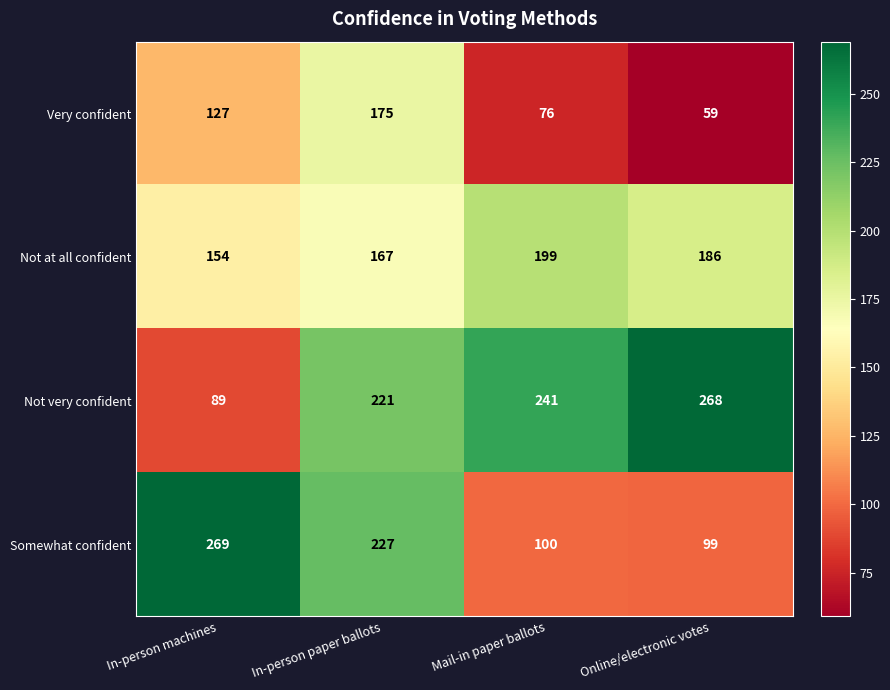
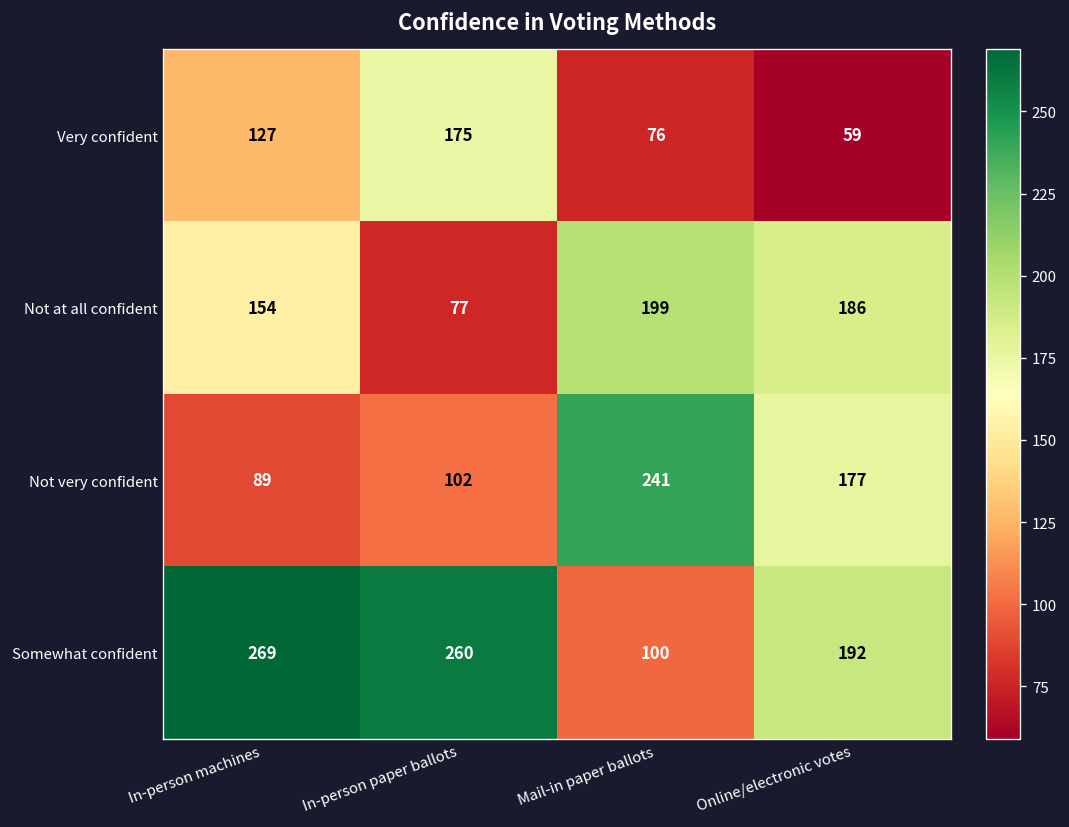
Not at all confident, In-person paper ballots: 167 -> 77
Not very confident, In-person paper ballots: 221 -> 102
Not very confident, Online/electronic votes: 268 -> 177
Somewhat confident, In-person paper ballots: 227 -> 260
Somewhat confident, Online/electronic votes: 99 -> 192
